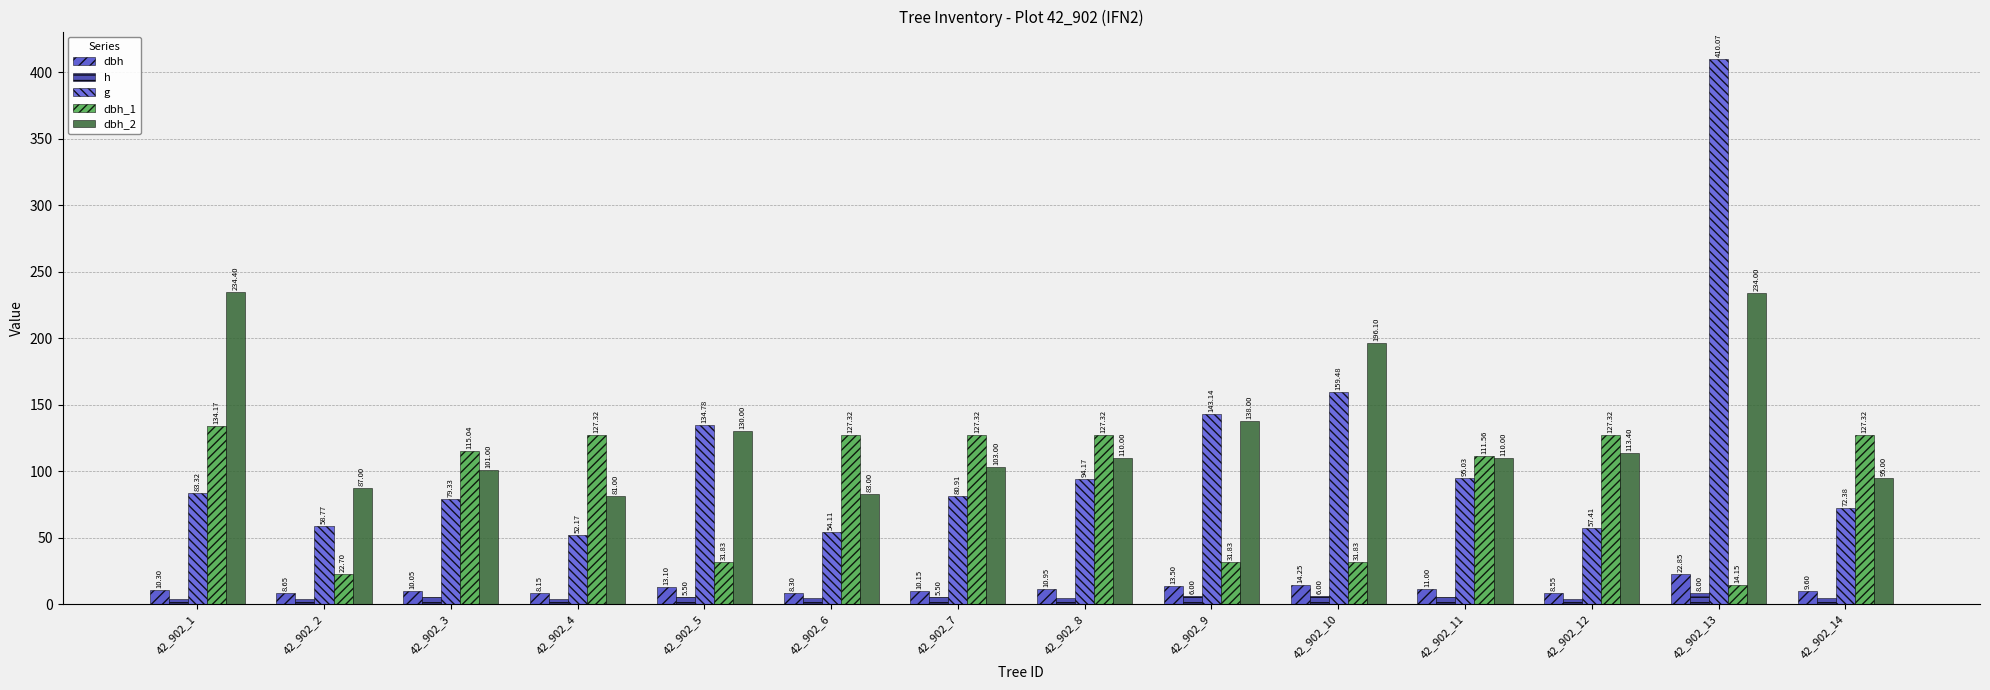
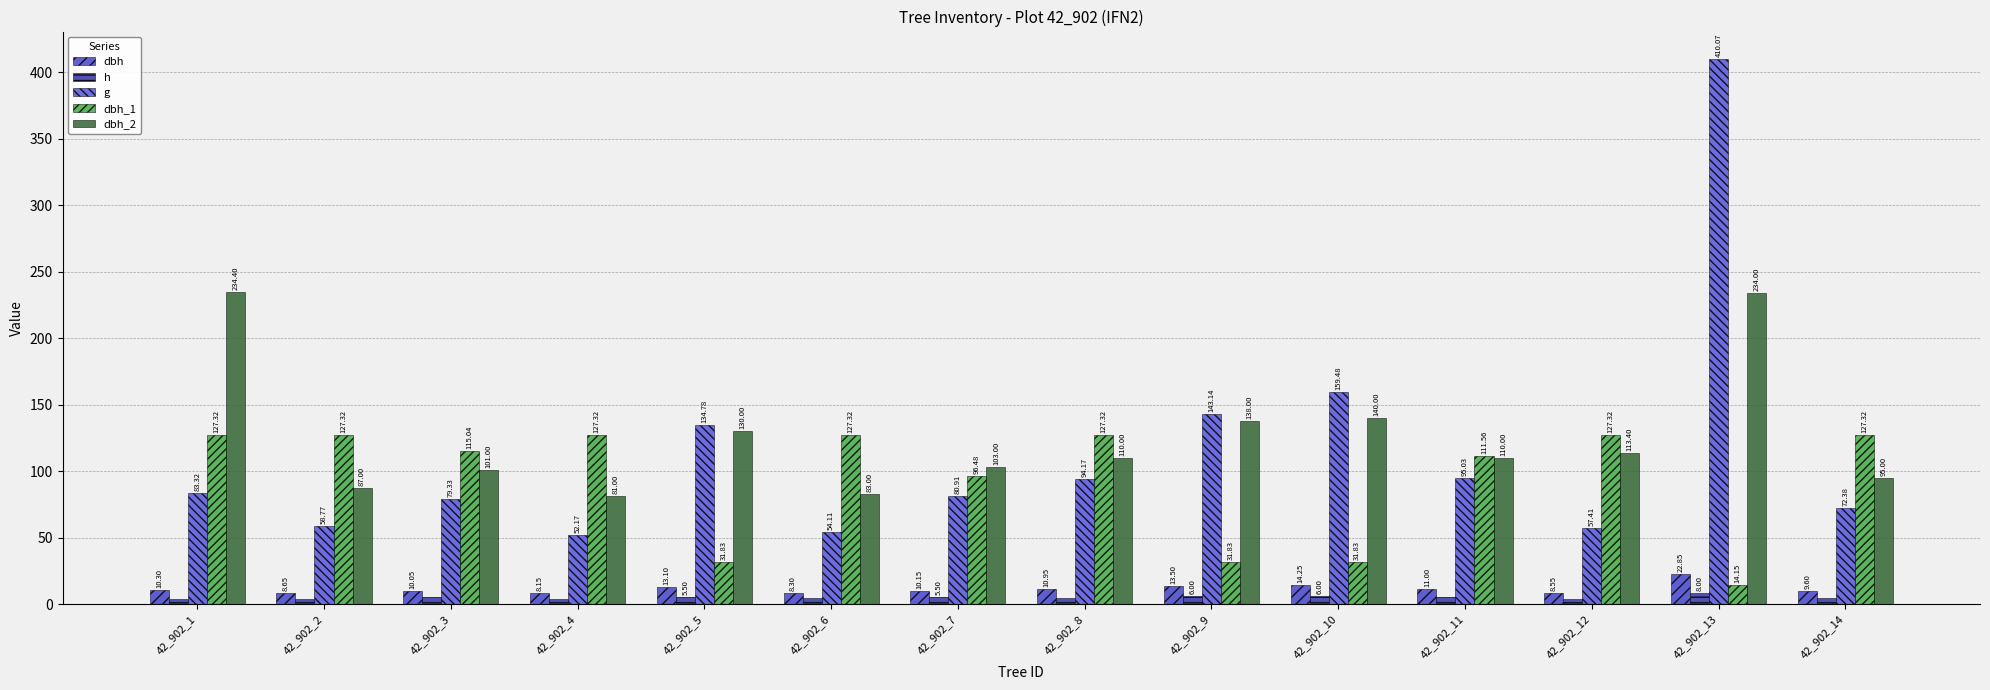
dbh_1, 42_902_1: 134.17 -> 127.32
dbh_1, 42_902_2: 22.70 -> 127.32
dbh_1, 42_902_7: 127.32 -> 96.48
dbh_2, 42_902_10: 196.10 -> 140.00
